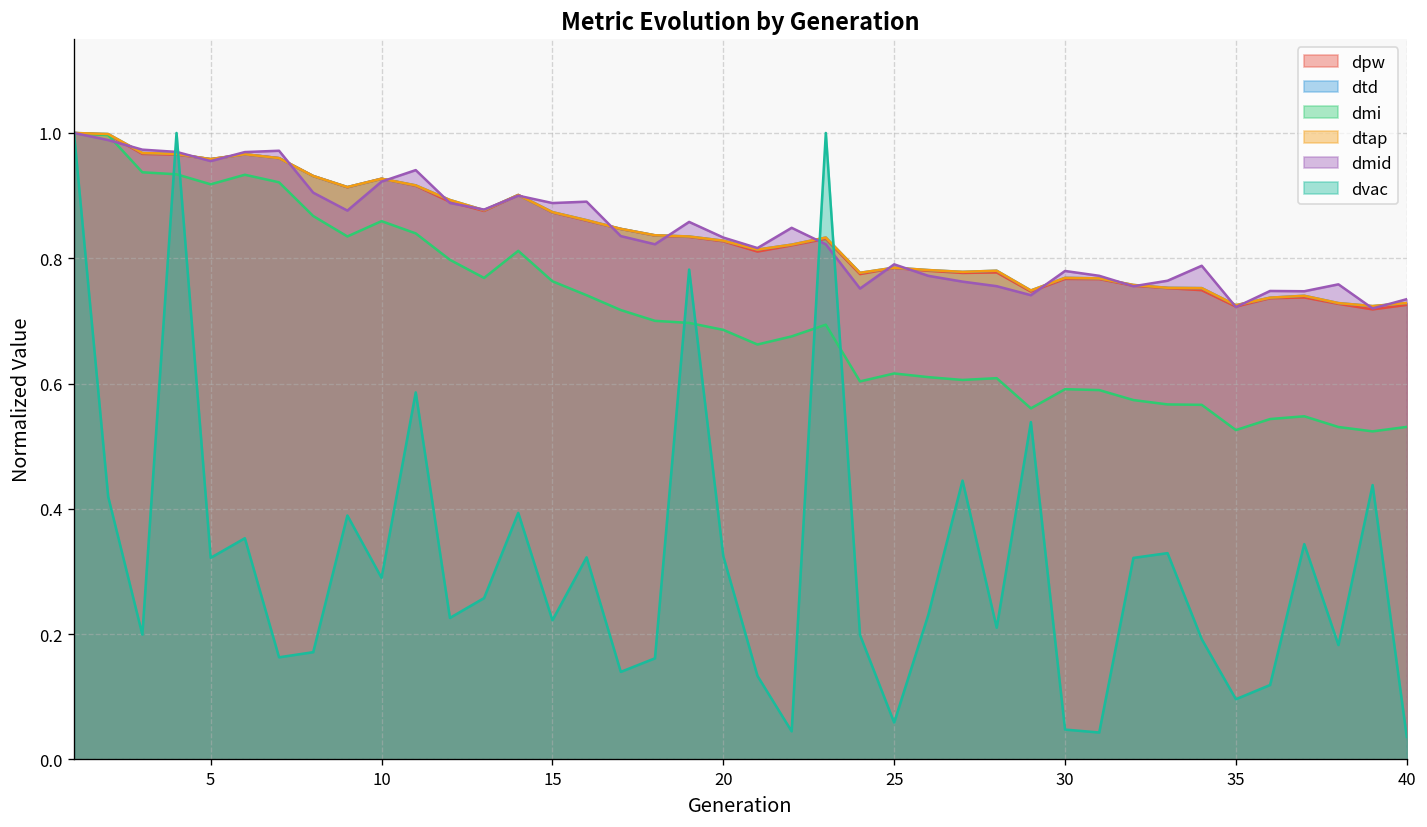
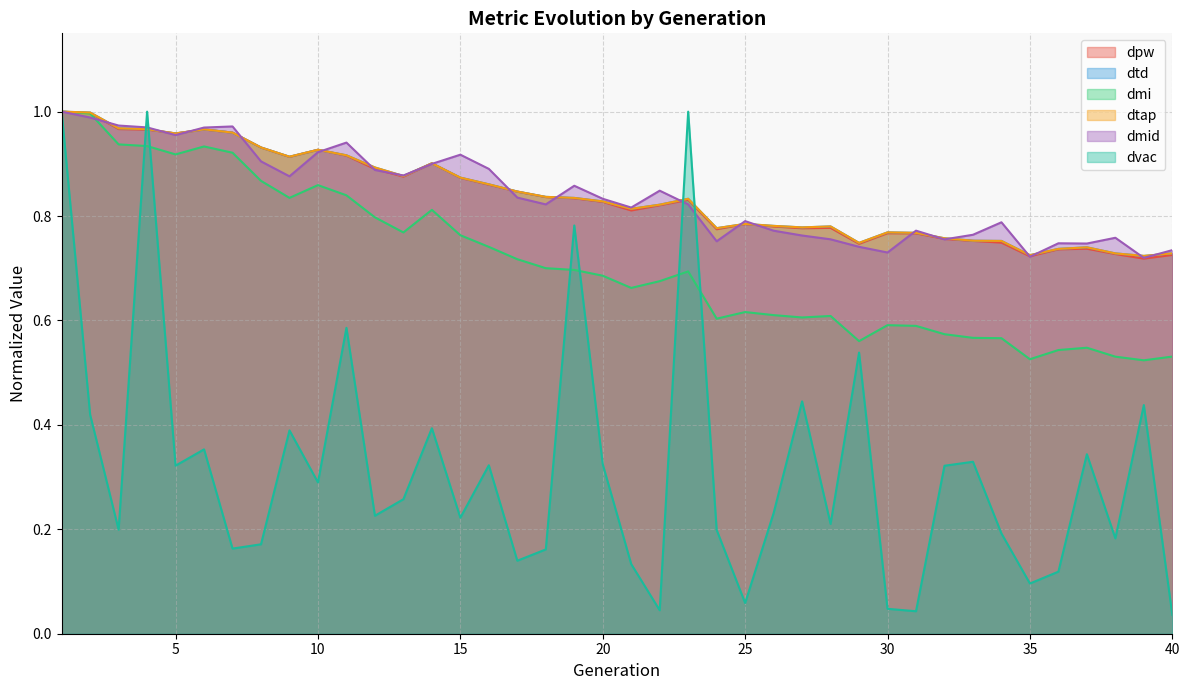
dmid, 15: 0.89 -> 0.92
dmid, 30: 0.78 -> 0.73
